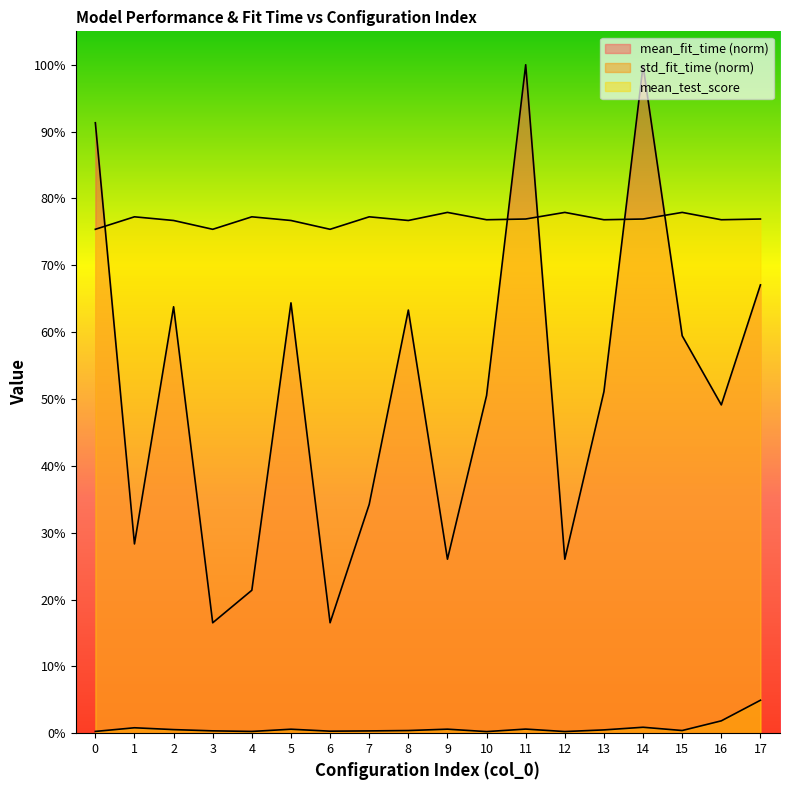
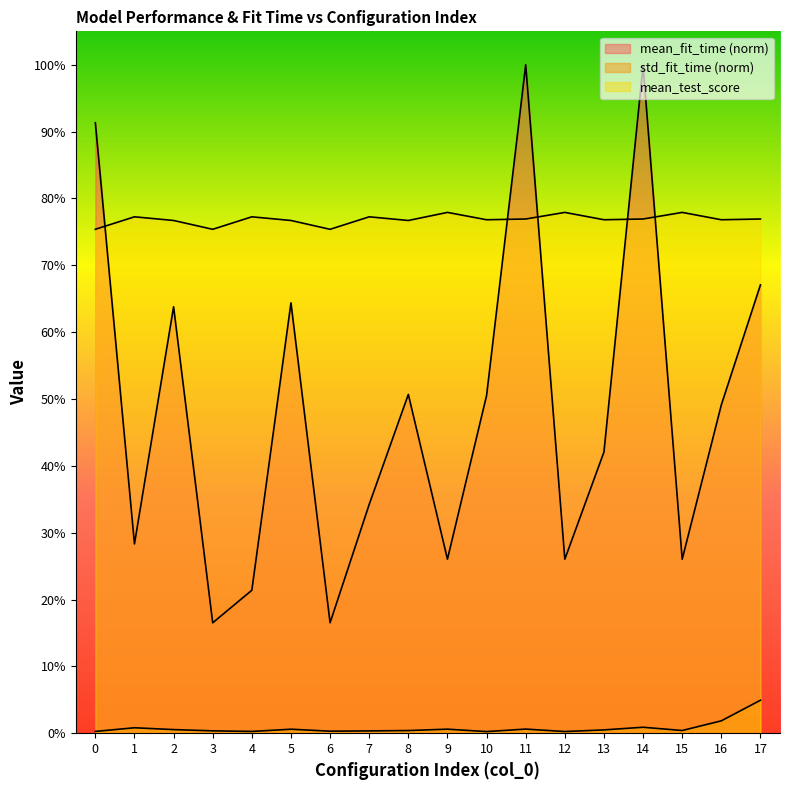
mean_fit_time (norm), 8: 63% -> 51%
mean_fit_time (norm), 13: 51% -> 42%
mean_fit_time (norm), 15: 59% -> 26%
